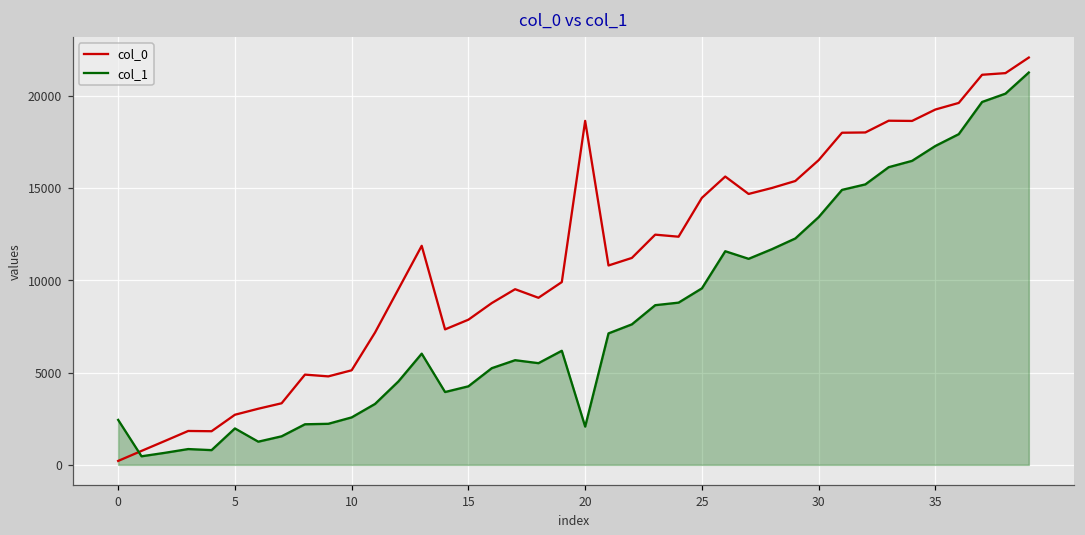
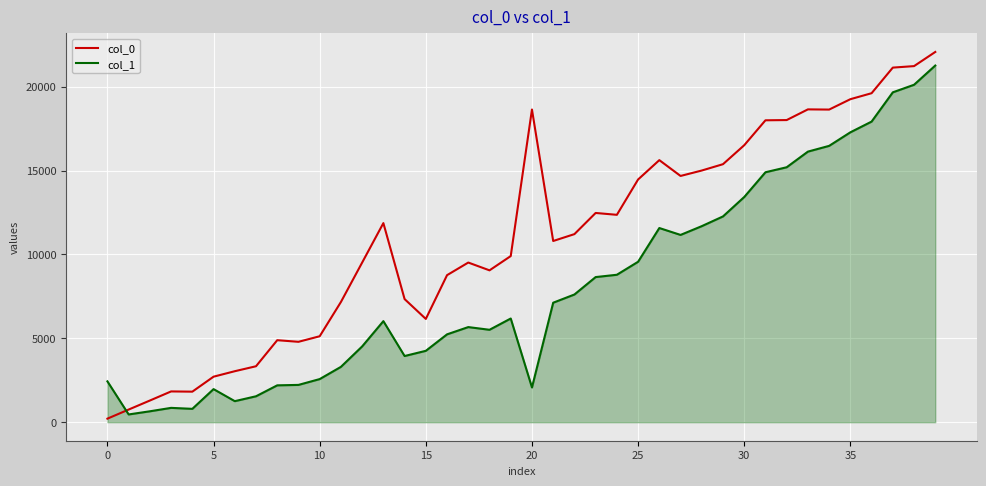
col_0, 15: 7900 -> 6200
